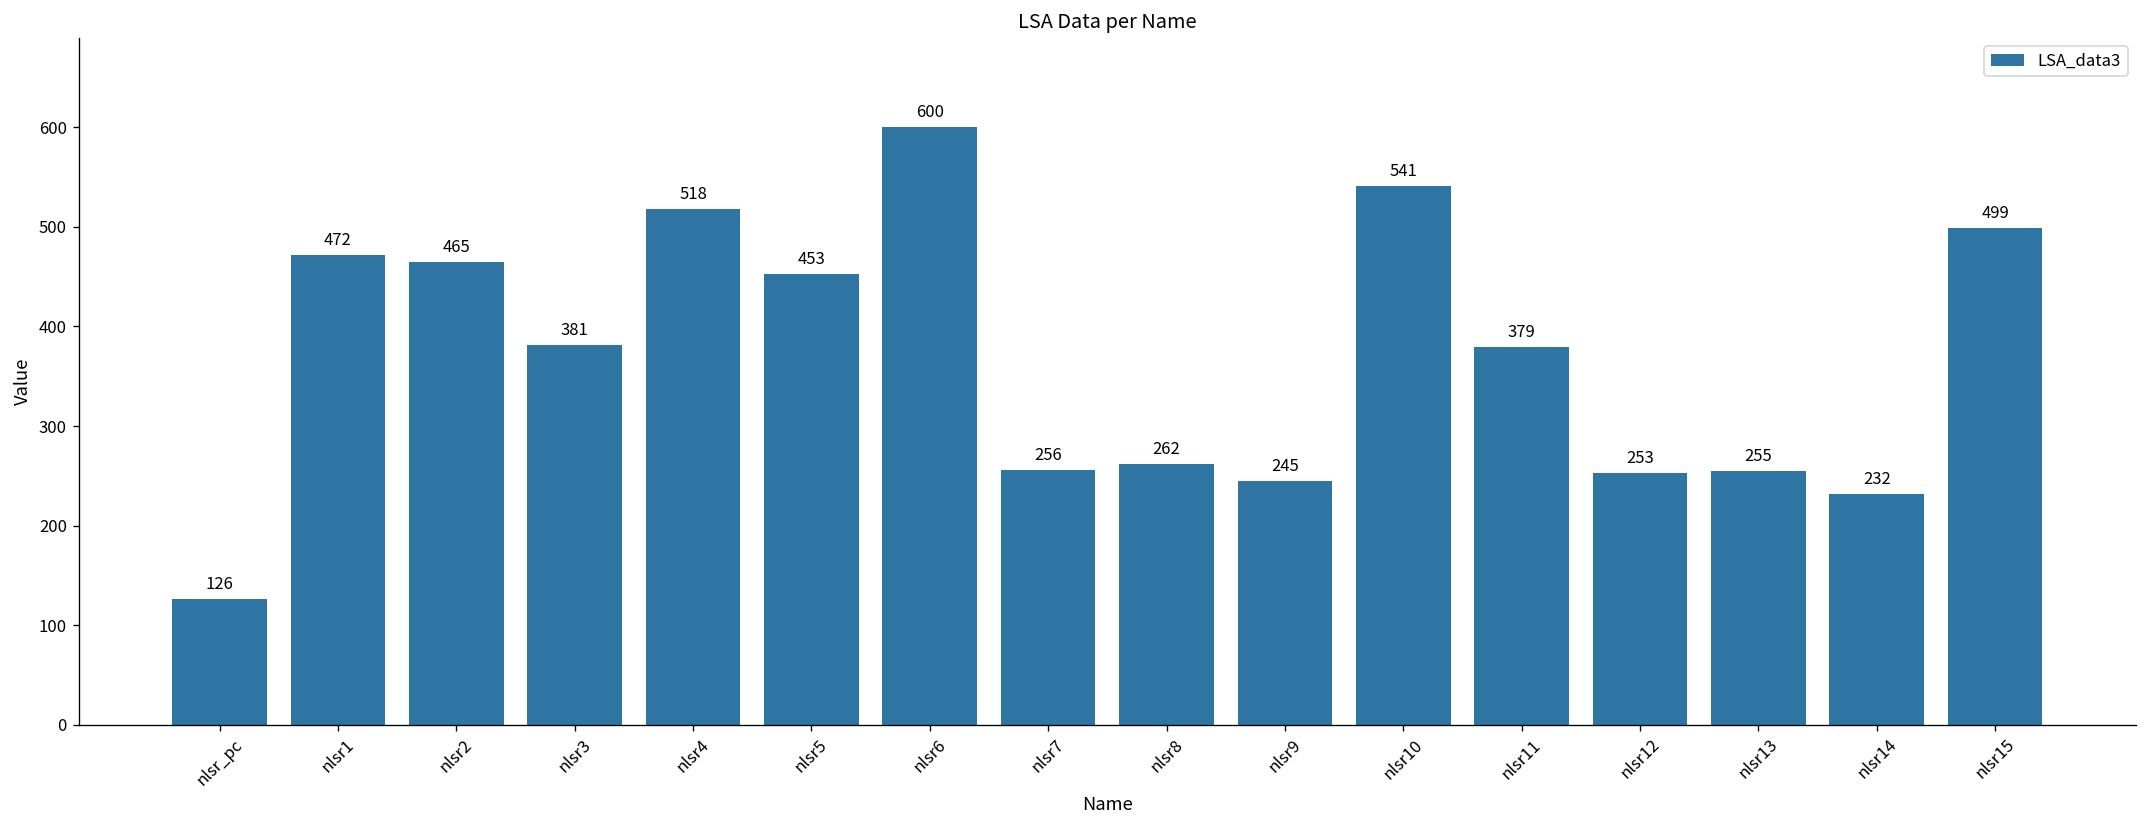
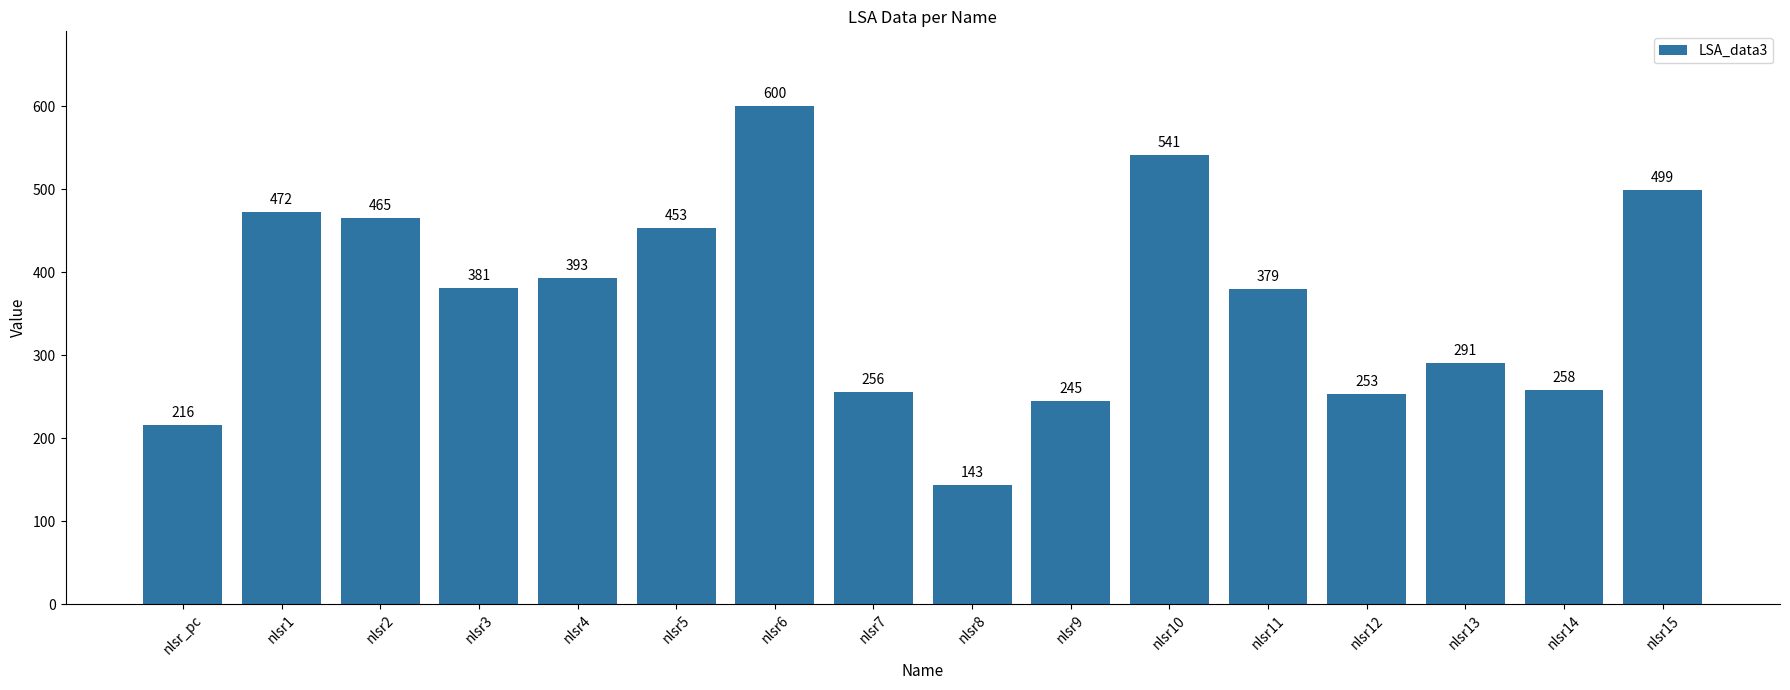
nlsr_pc: 126 -> 216
nlsr4: 518 -> 393
nlsr8: 262 -> 143
nlsr13: 255 -> 291
nlsr14: 232 -> 258
